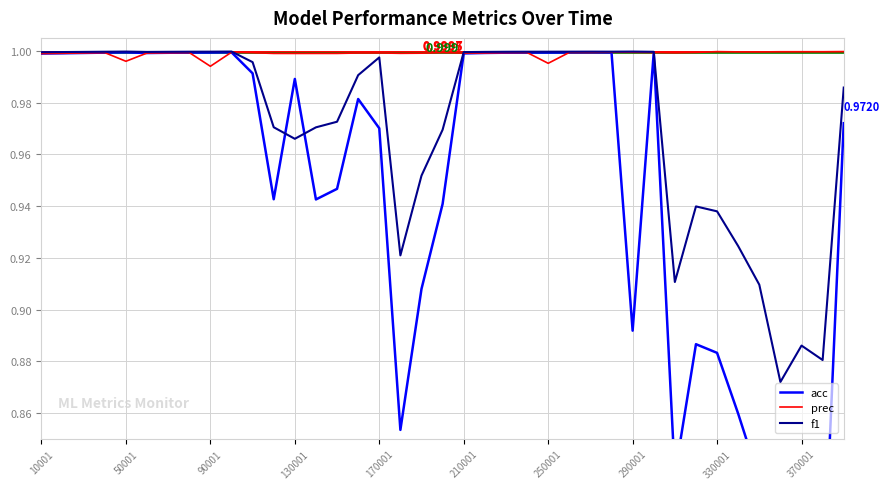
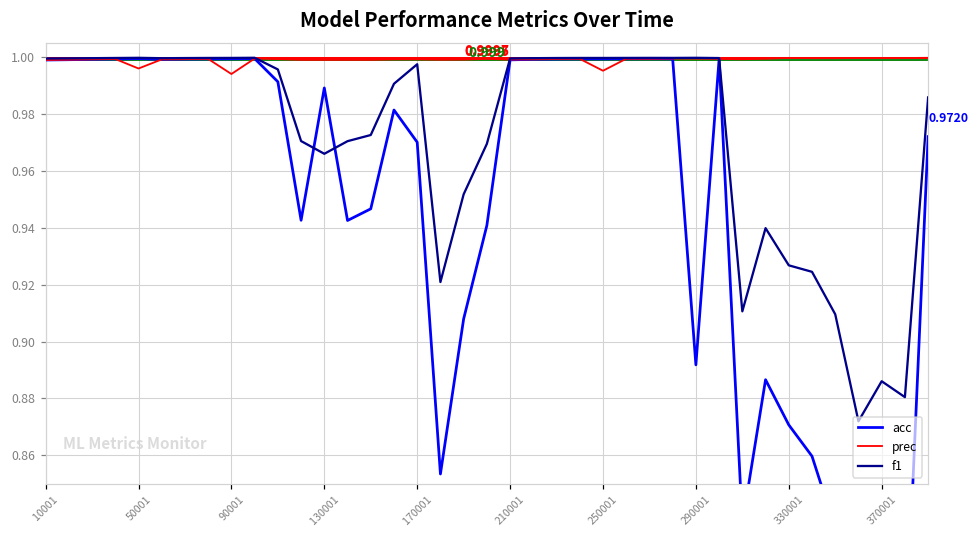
acc, 330001: 0.883 -> 0.871
f1, 330001: 0.938 -> 0.927
